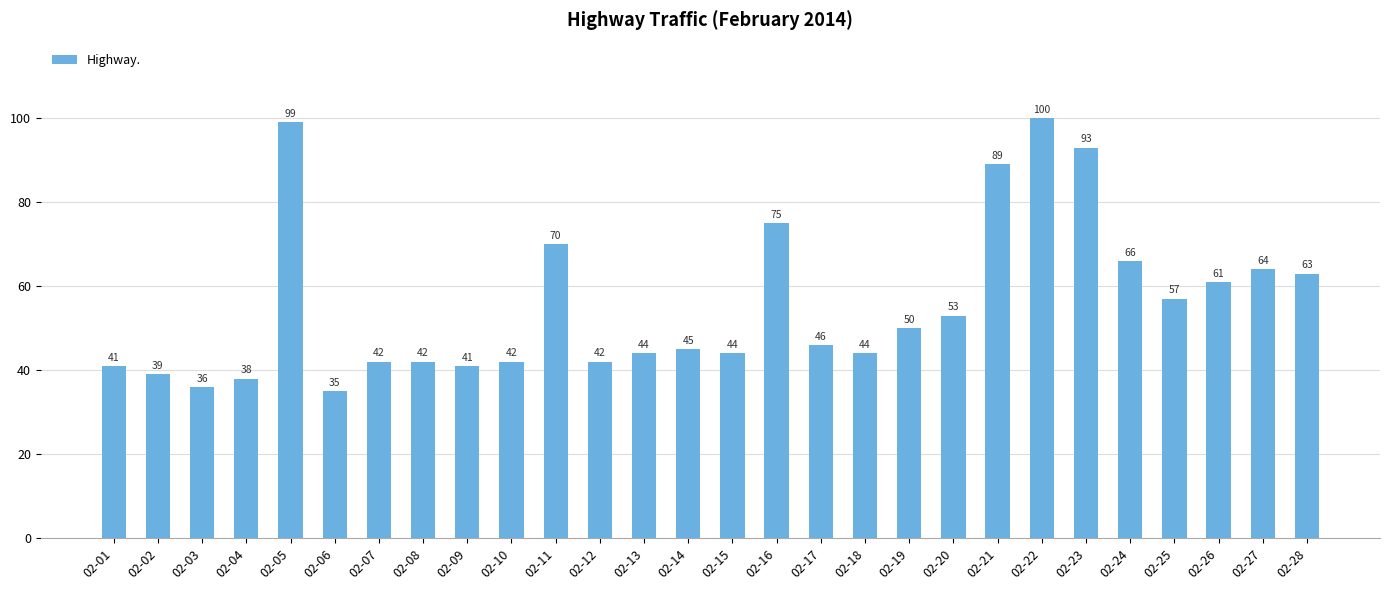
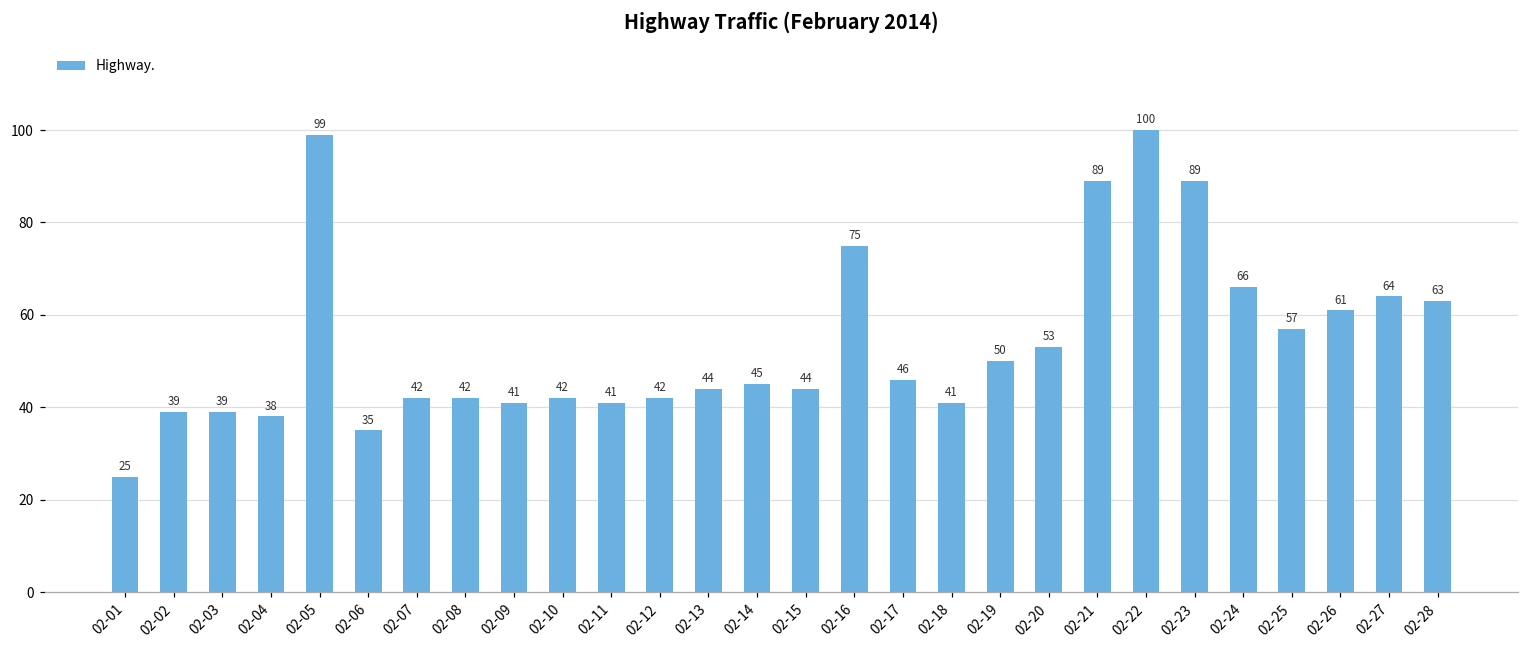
02-01: 41 -> 25
02-03: 36 -> 39
02-11: 70 -> 41
02-18: 44 -> 41
02-23: 93 -> 89
